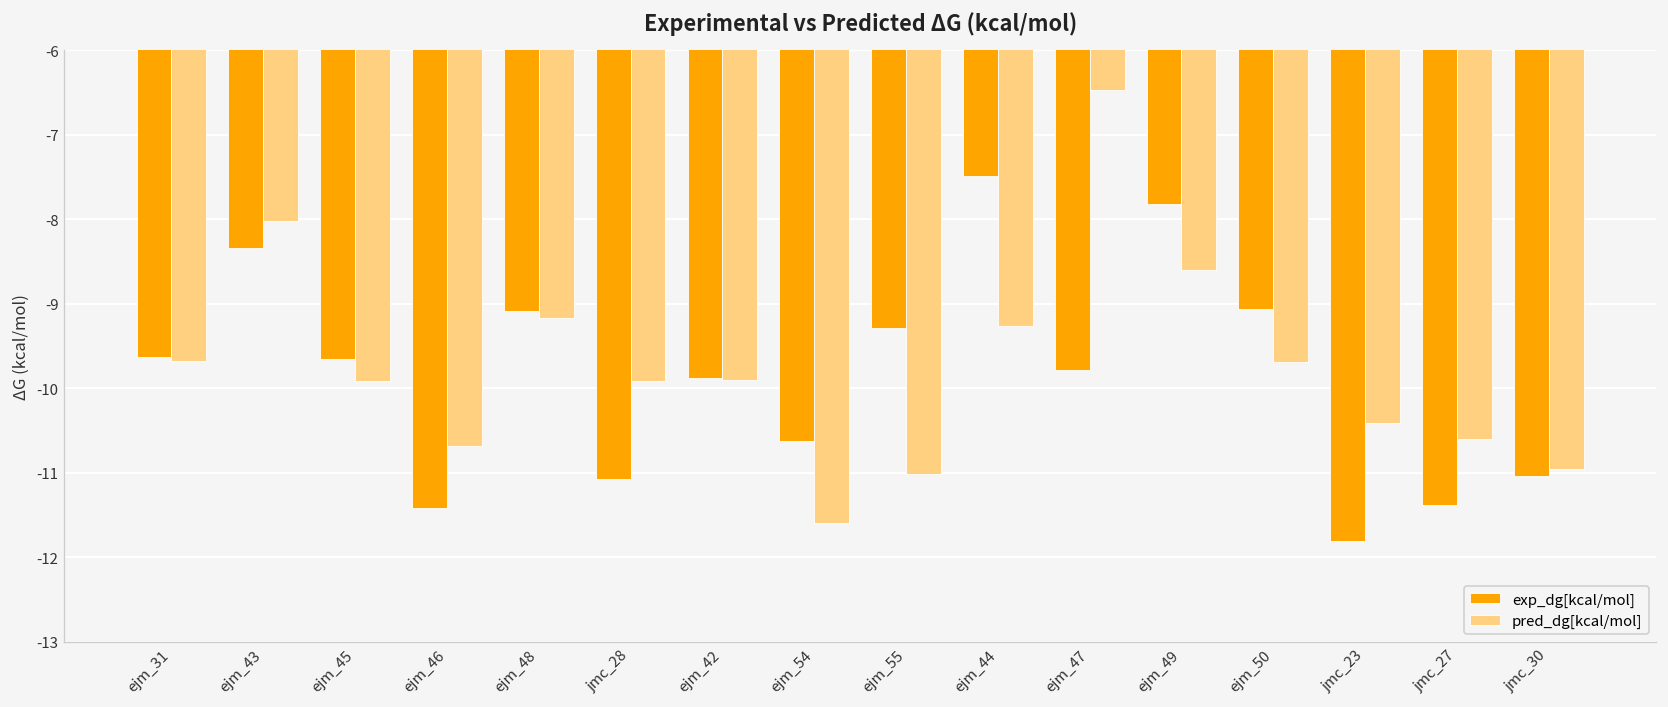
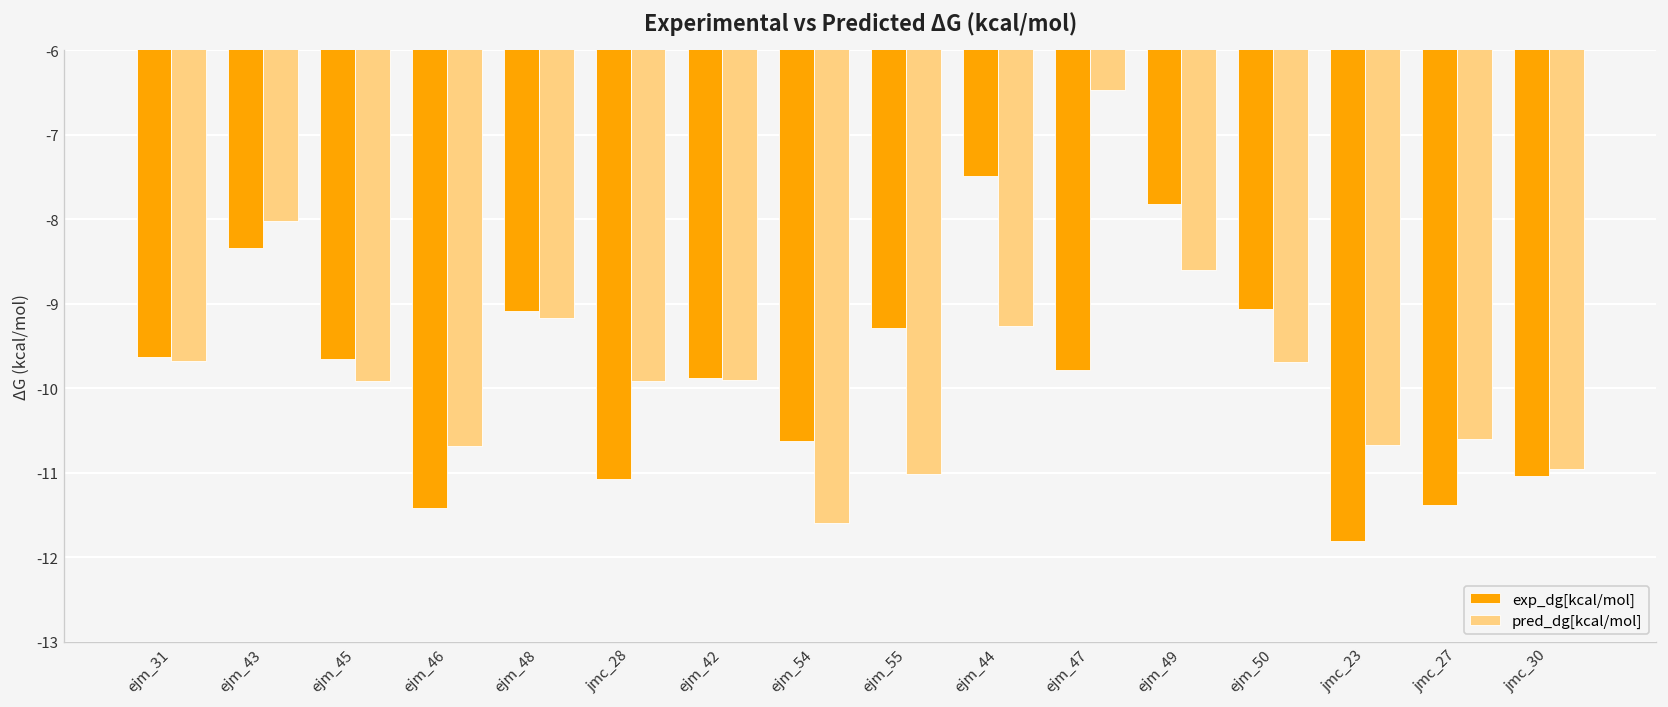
pred_dg[kcal/mol], jmc_23: -10.4 -> -10.7
